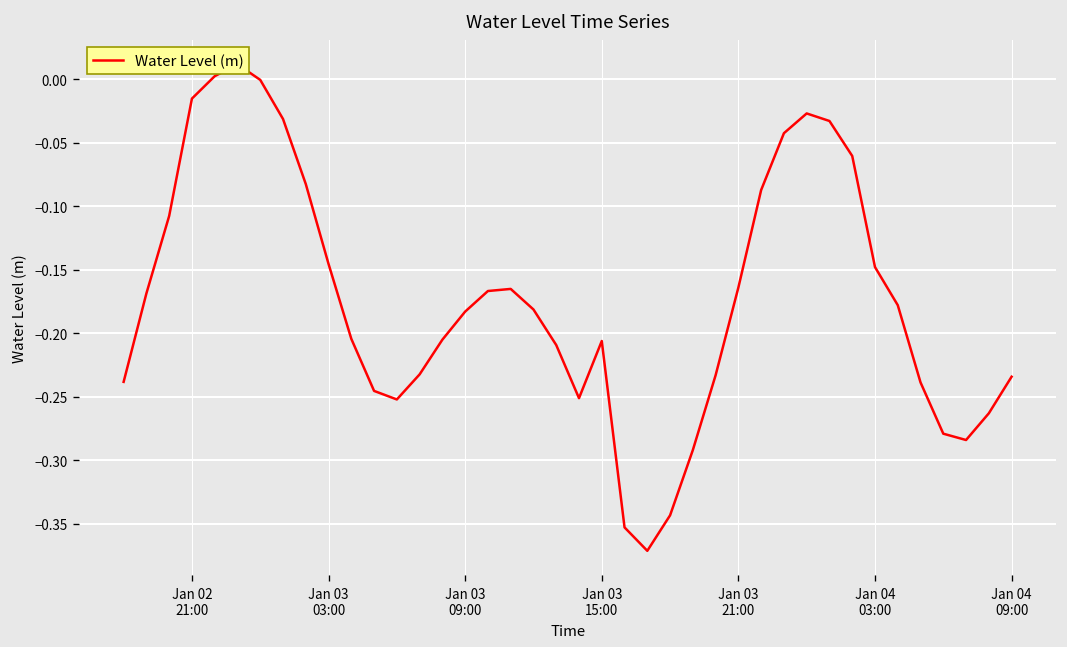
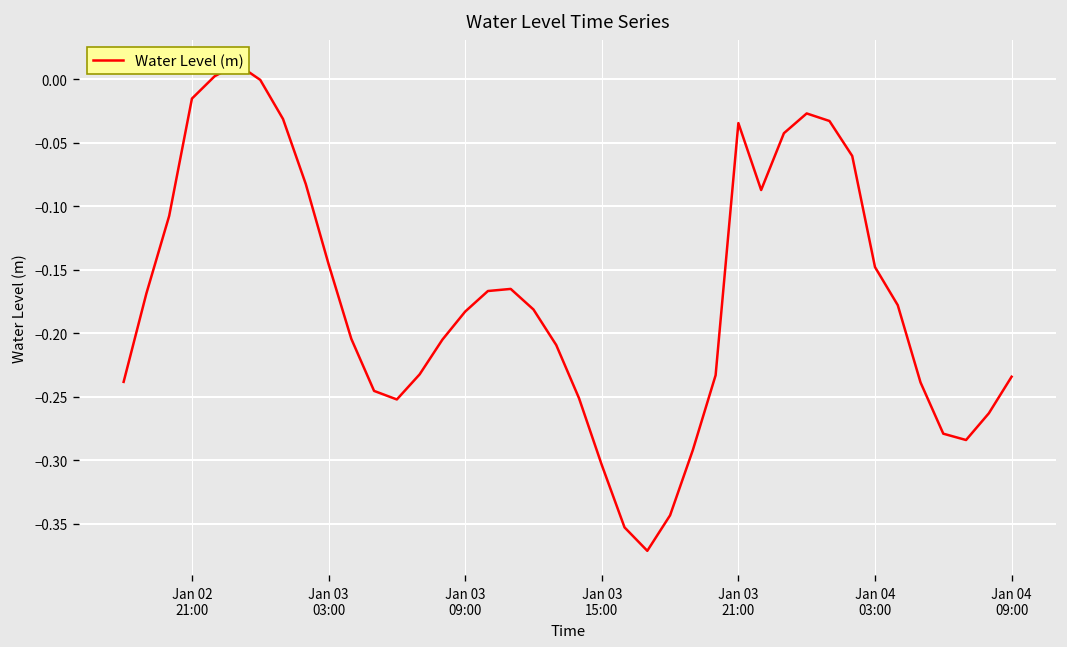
Jan 03 15:00: -0.206 -> -0.304
Jan 03 21:00: -0.164 -> -0.035
